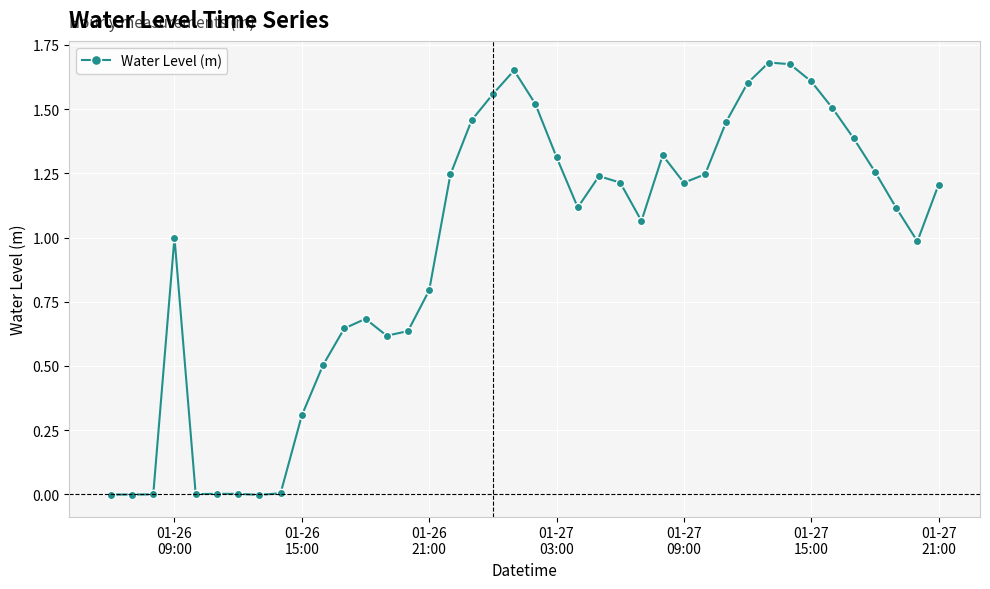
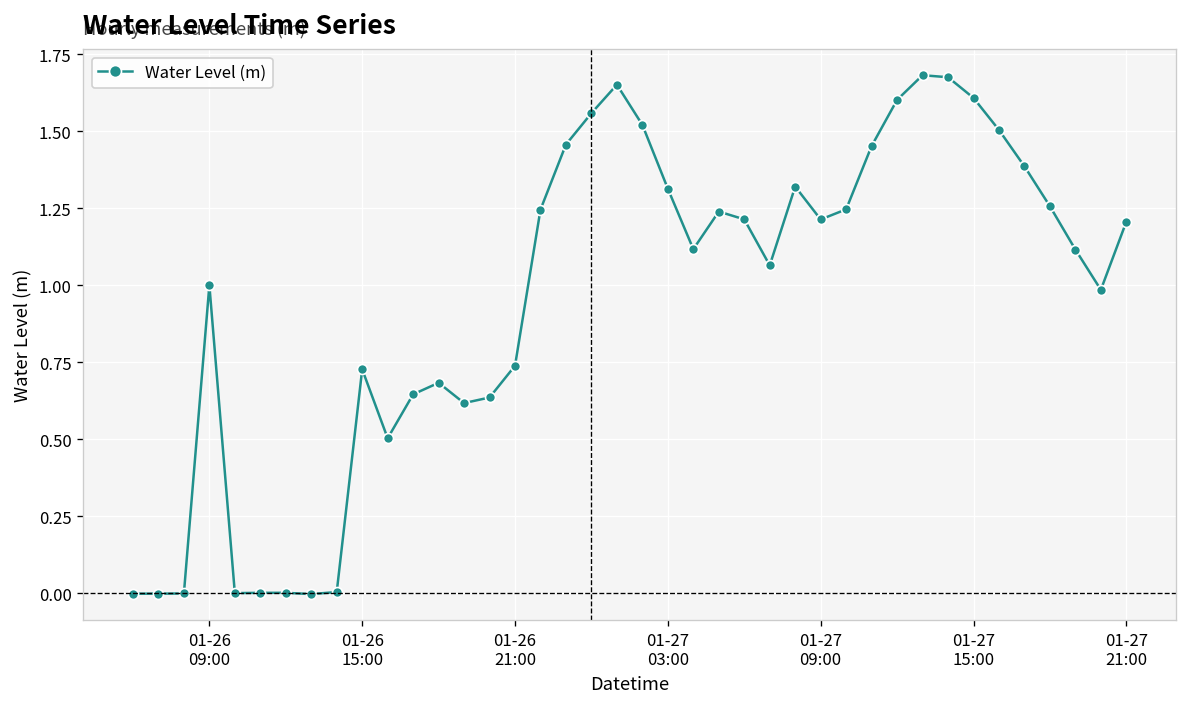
01-26 15:00: 0.31 -> 0.73
01-26 21:00: 0.79 -> 0.74
